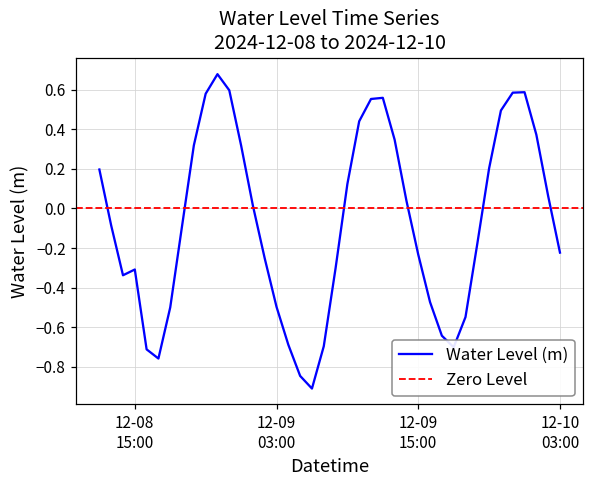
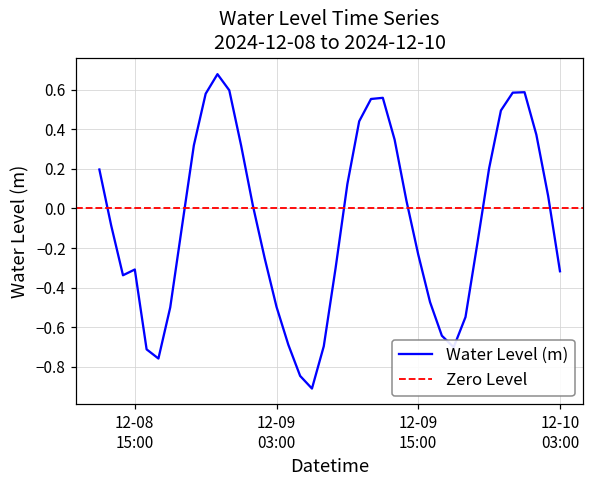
12-10 03:00: -0.22 -> -0.32
